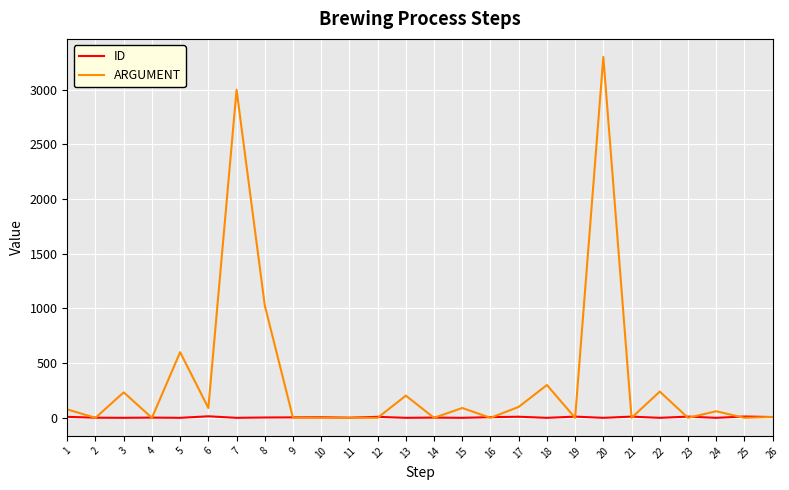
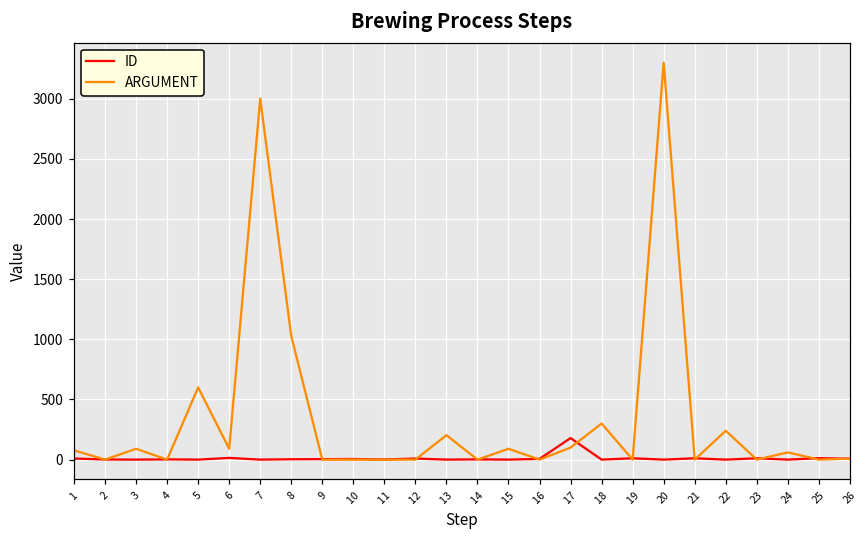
ARGUMENT, 3: 230 -> 90
ID, 17: 10 -> 180
